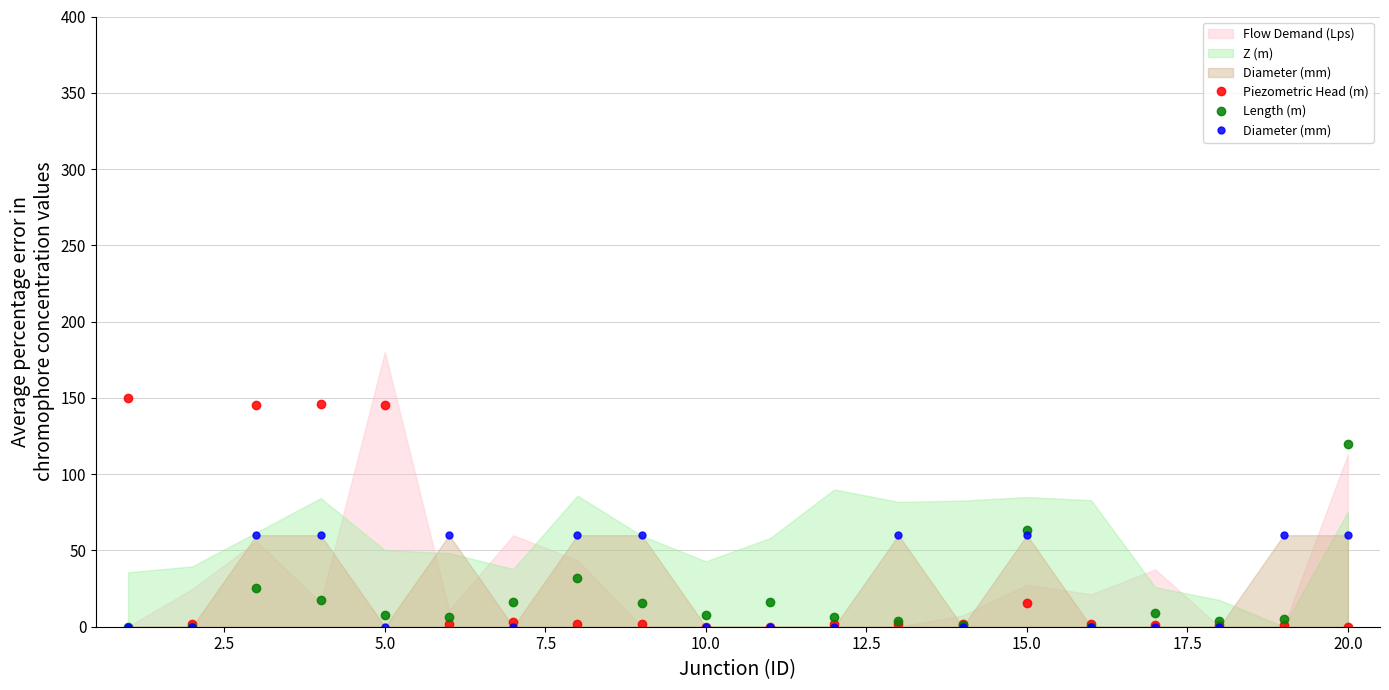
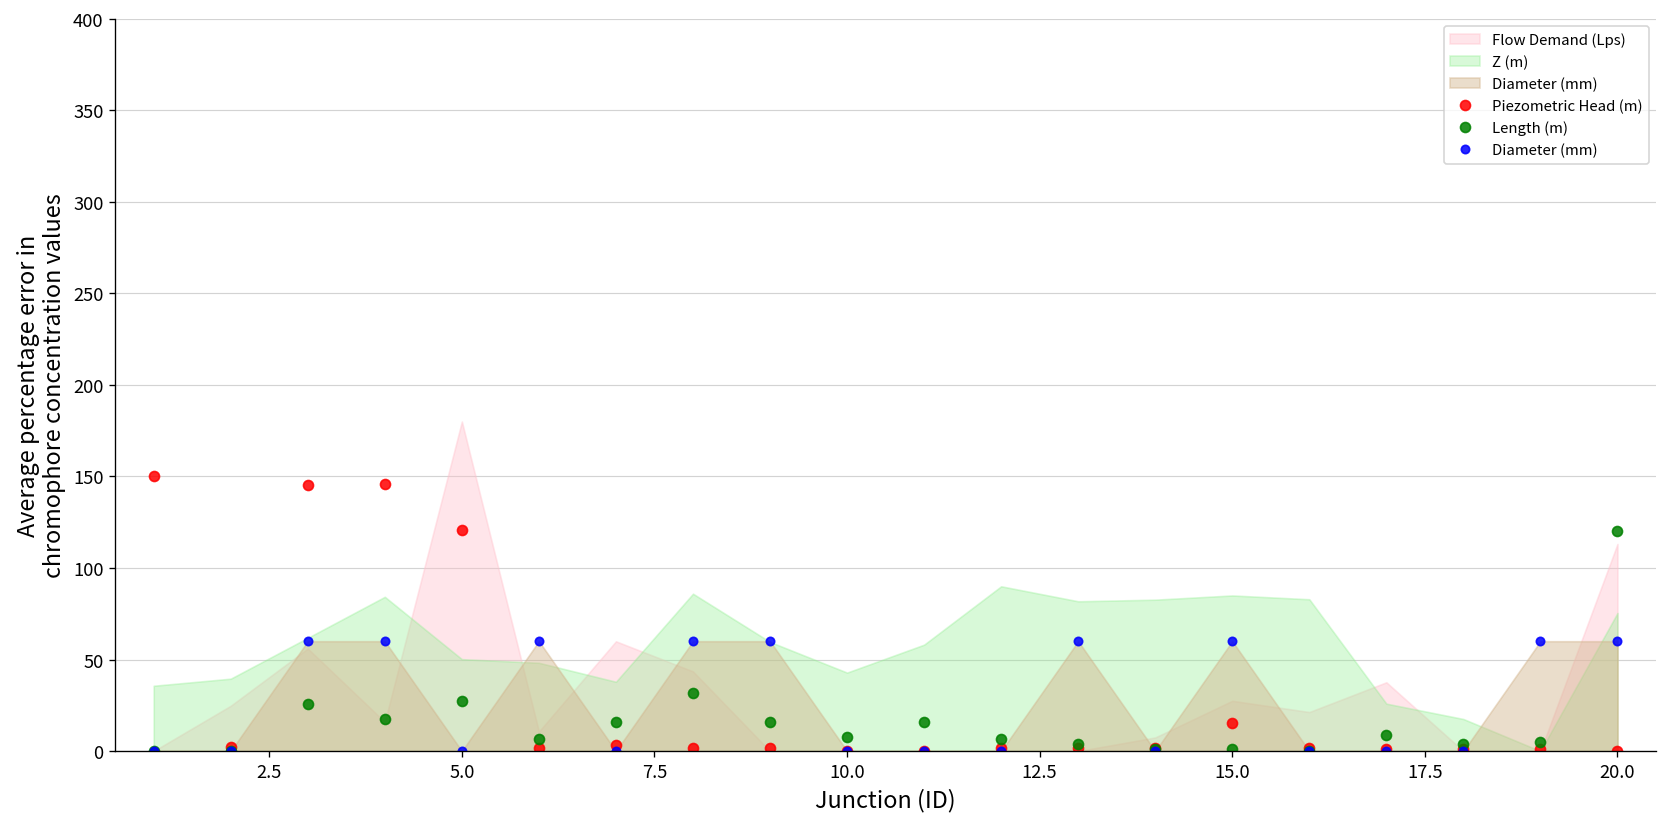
Piezometric Head (m), 5.0: 145 -> 121
Length (m), 5.0: 8 -> 27
Length (m), 15.0: 63 -> 1
